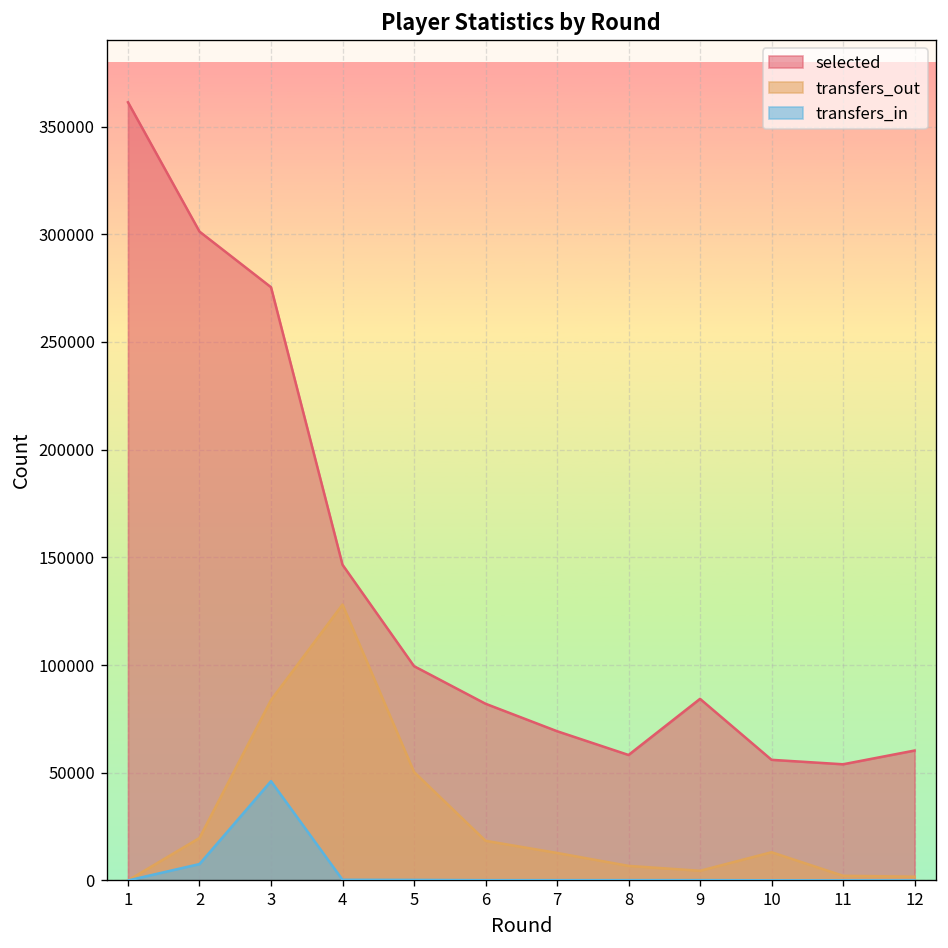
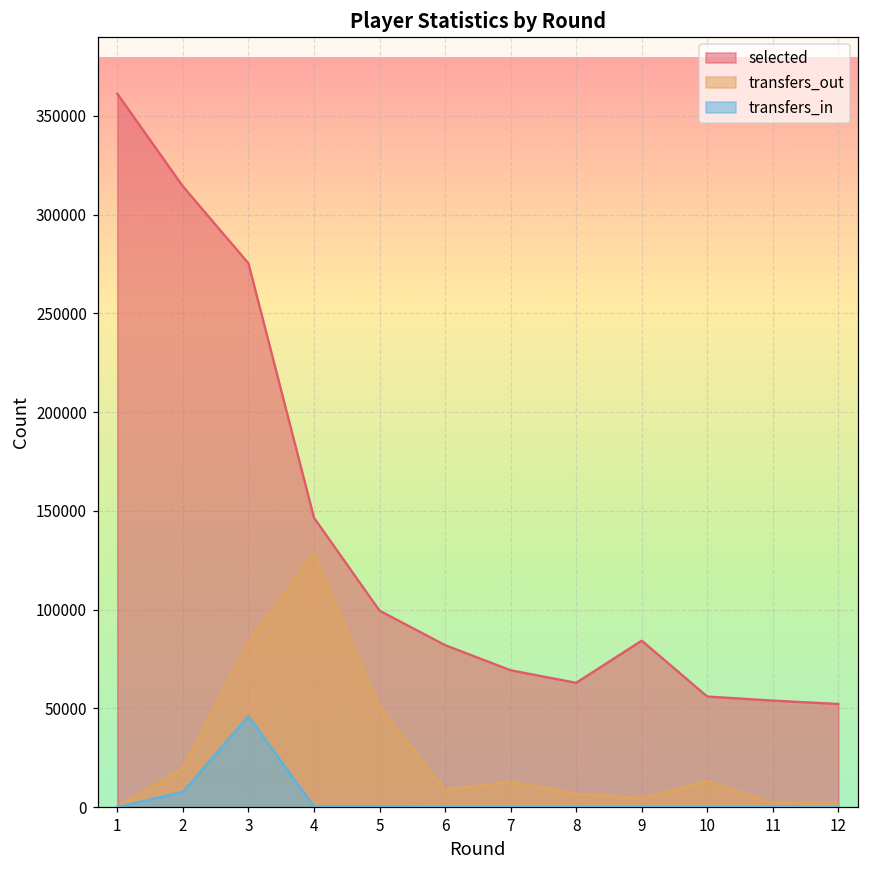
selected, 2: 301000 -> 314000
transfers_out, 6: 18000 -> 9000
selected, 8: 58000 -> 63000
selected, 12: 60000 -> 52000
